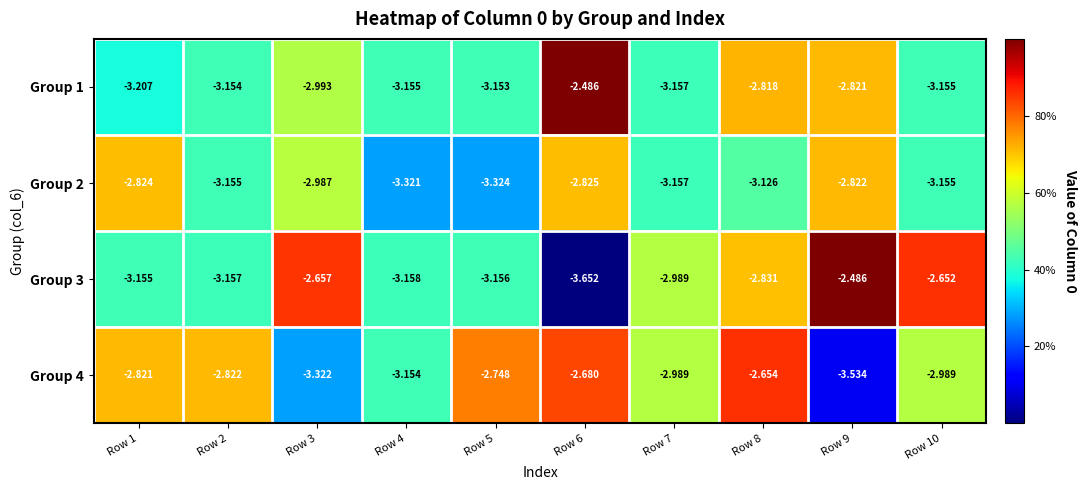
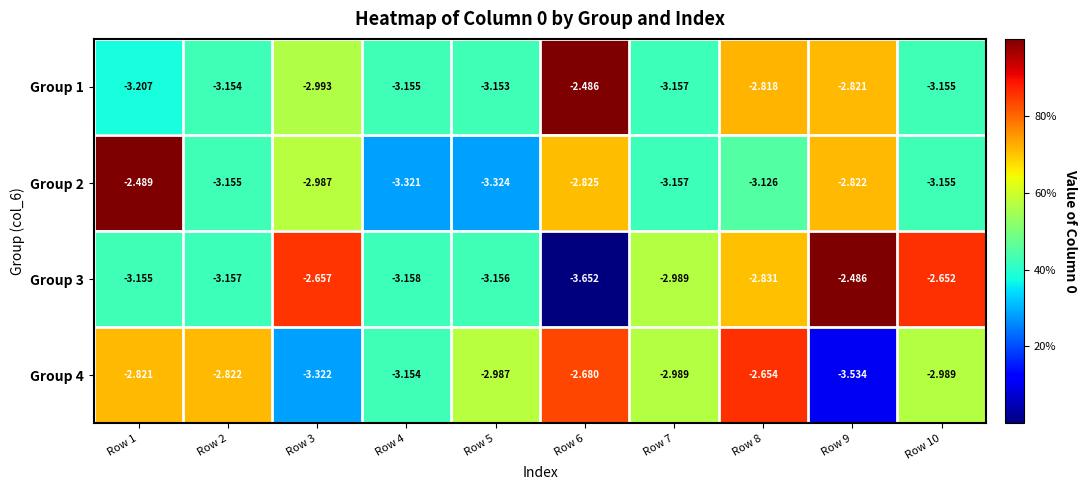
Group 2, Row 1: -2.824 -> -2.489
Group 4, Row 5: -2.748 -> -2.987
